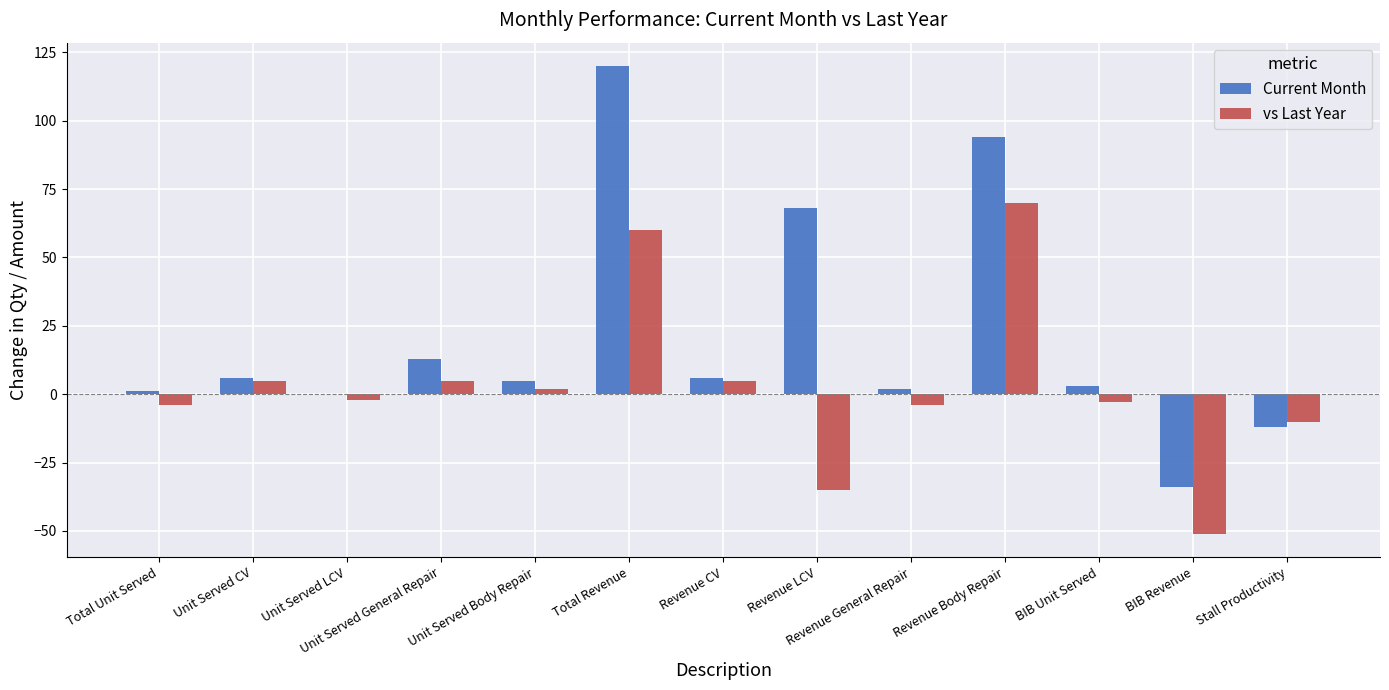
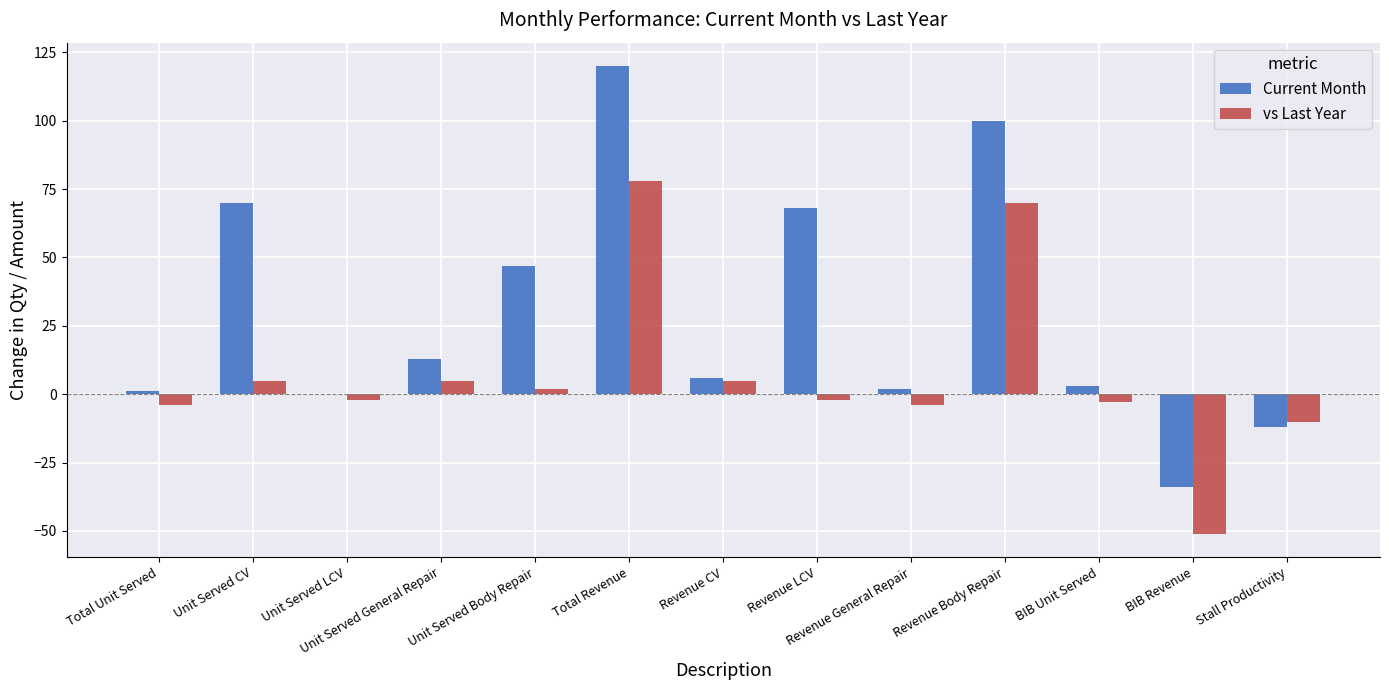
Current Month, Unit Served CV: 6 -> 70
Current Month, Unit Served Body Repair: 5 -> 47
vs Last Year, Total Revenue: 60 -> 78
vs Last Year, Revenue LCV: -35 -> -2
Current Month, Revenue Body Repair: 94 -> 100
